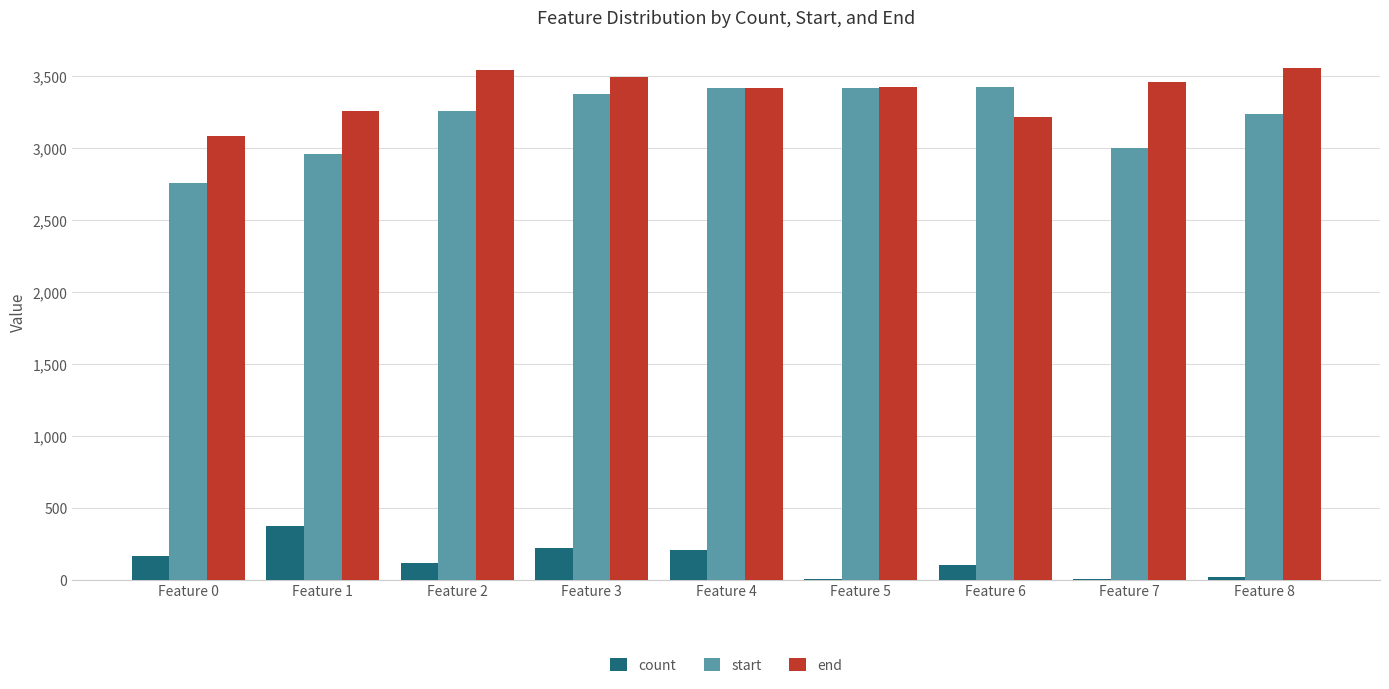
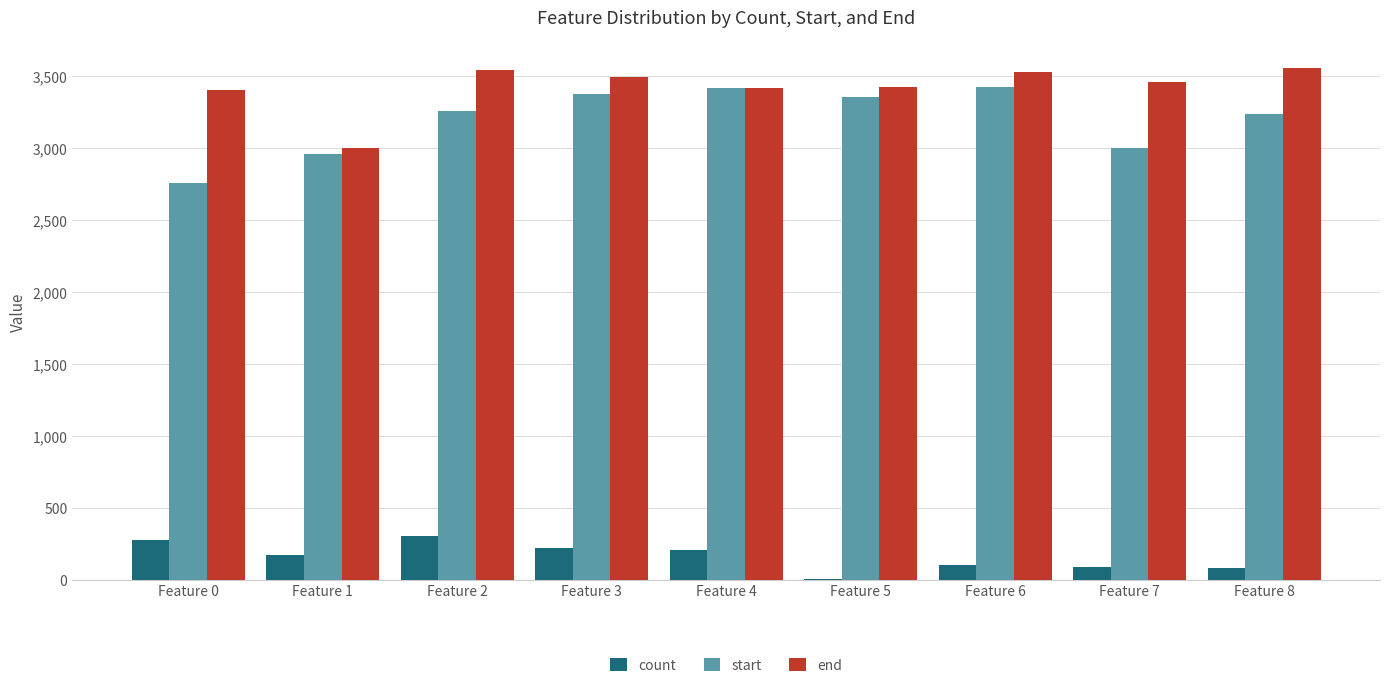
count, Feature 0: 170 -> 280
end, Feature 0: 3,080 -> 3,400
count, Feature 1: 370 -> 180
end, Feature 1: 3,260 -> 3,000
count, Feature 2: 120 -> 300
start, Feature 5: 3,420 -> 3,350
end, Feature 6: 3,210 -> 3,530
count, Feature 7: 10 -> 90
count, Feature 8: 20 -> 80
